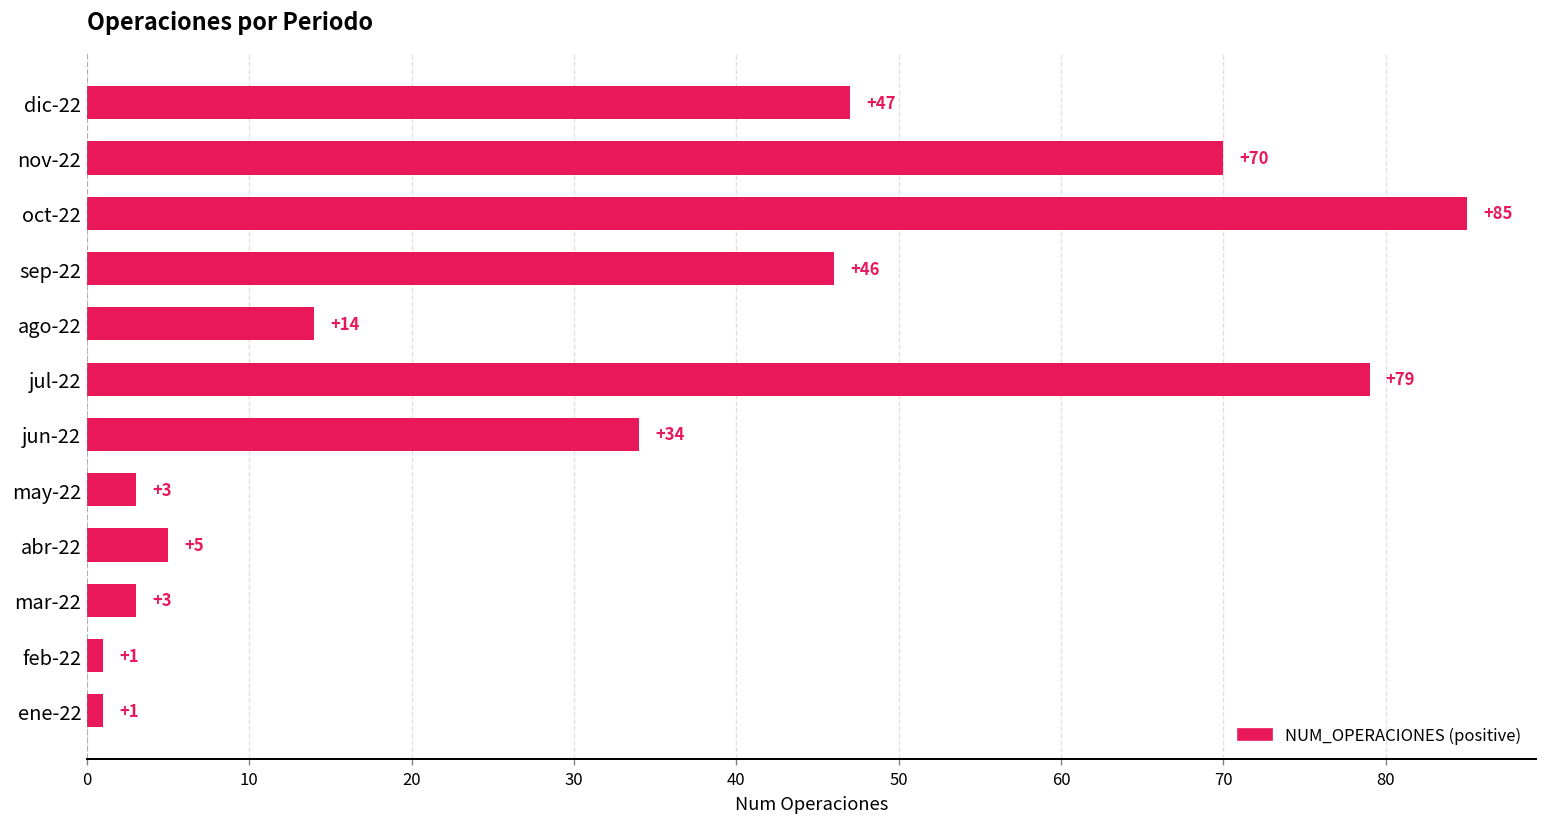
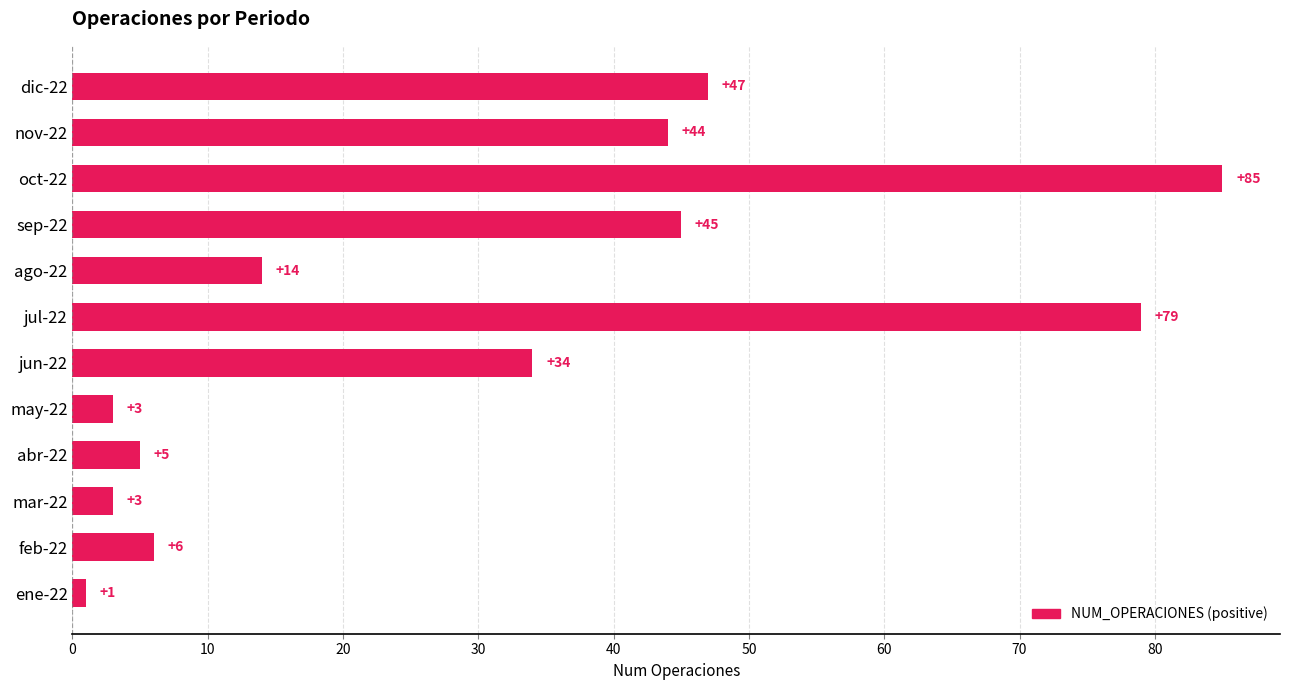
nov-22: +70 -> +44
sep-22: +46 -> +45
feb-22: +1 -> +6
